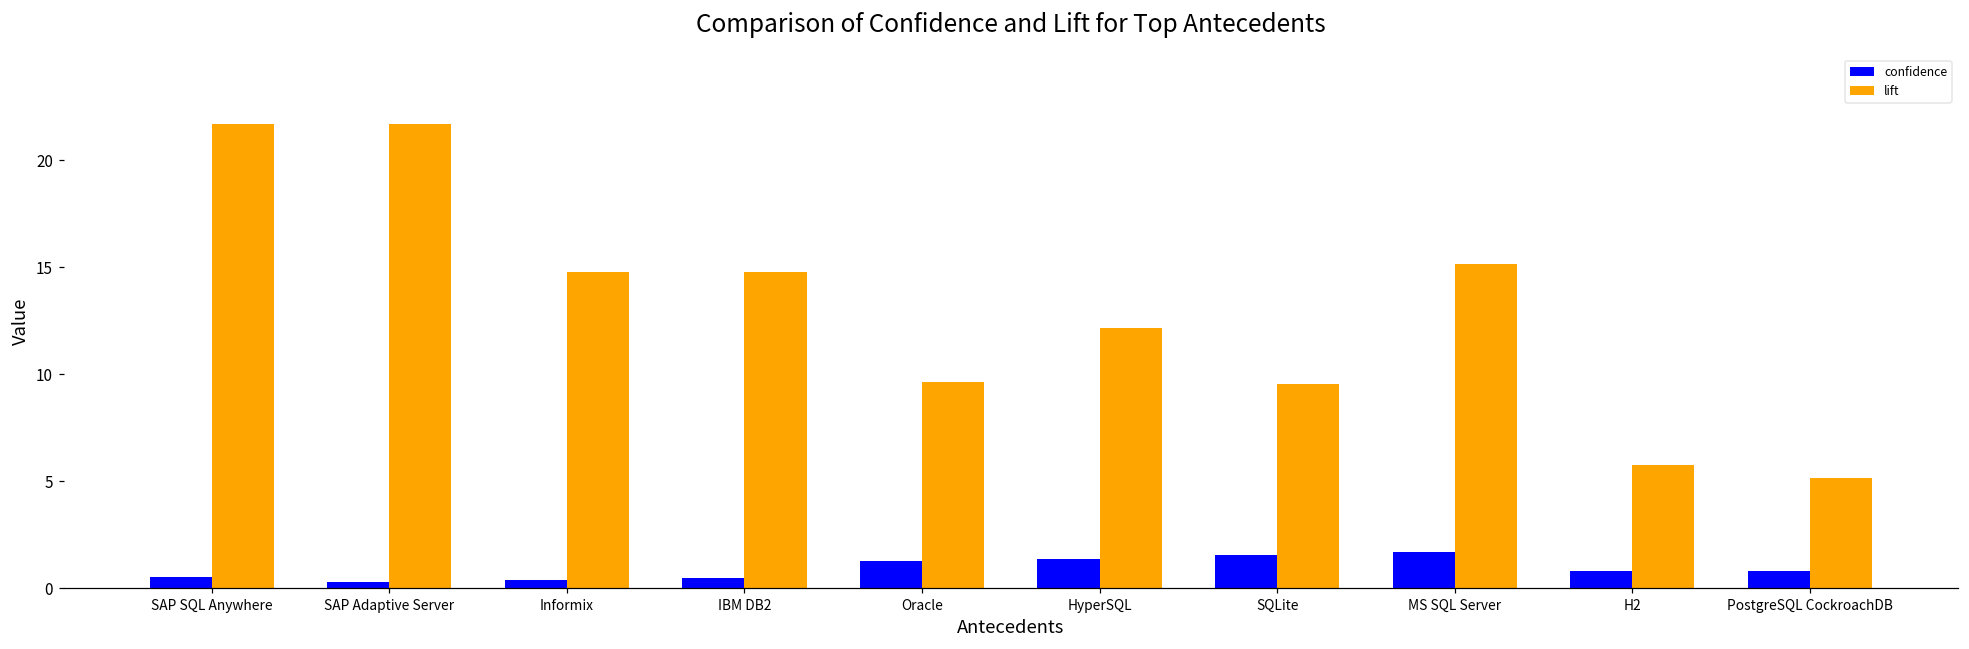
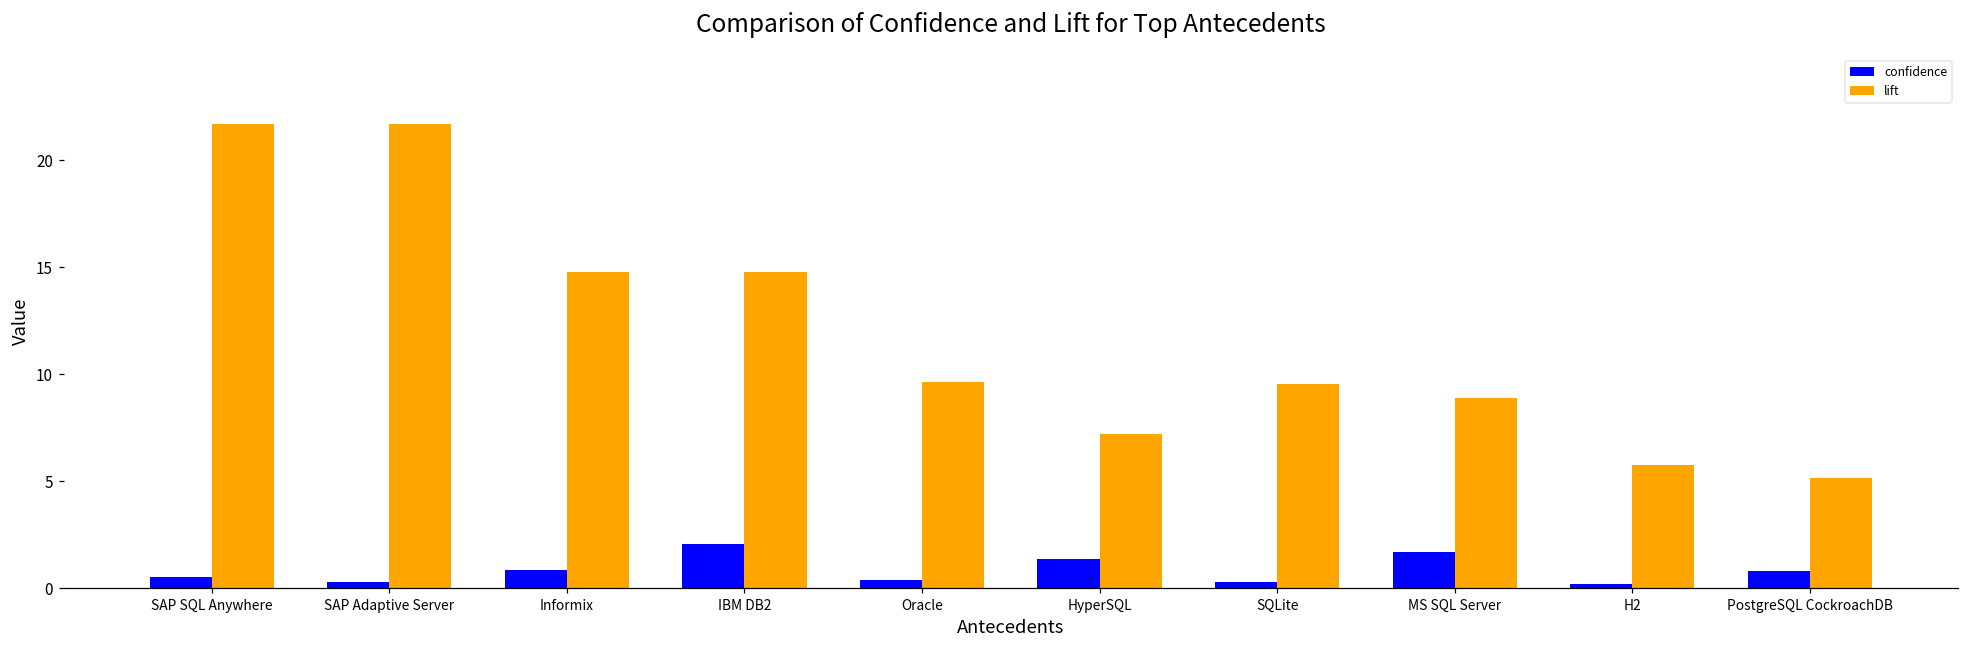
confidence, Informix: 0.4 -> 0.8
confidence, IBM DB2: 0.5 -> 2.1
confidence, Oracle: 1.3 -> 0.4
lift, HyperSQL: 12.2 -> 7.2
confidence, SQLite: 1.6 -> 0.3
lift, MS SQL Server: 15.1 -> 8.9
confidence, H2: 0.8 -> 0.2
